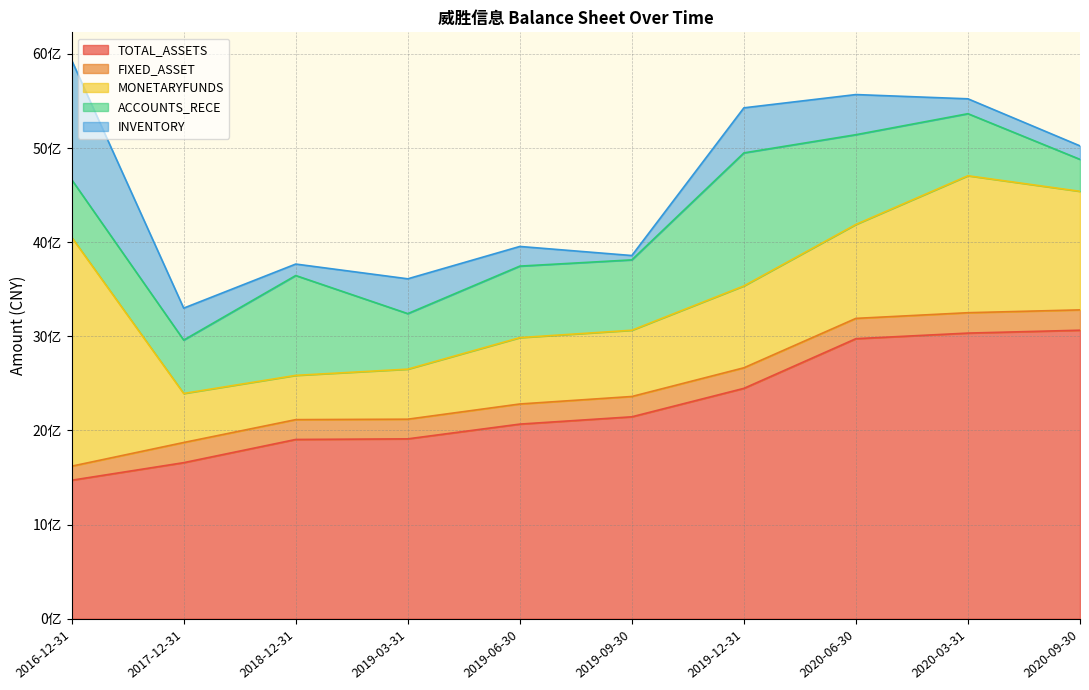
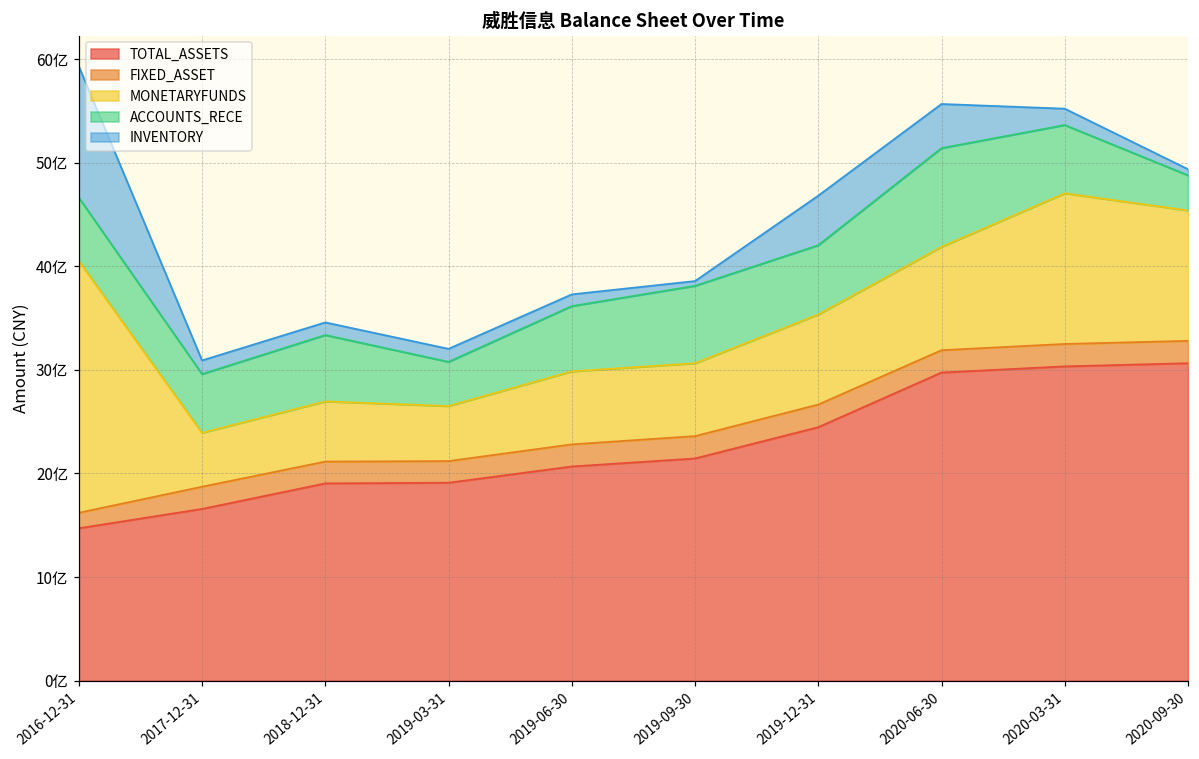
INVENTORY, 2017-12-31: 3亿 -> 1亿
MONETARYFUNDS, 2018-12-31: 5亿 -> 6亿
ACCOUNTS_RECE, 2018-12-31: 11亿 -> 6亿
ACCOUNTS_RECE, 2019-03-31: 6亿 -> 4亿
INVENTORY, 2019-03-31: 4亿 -> 1亿
ACCOUNTS_RECE, 2019-06-30: 8亿 -> 6亿
INVENTORY, 2019-06-30: 2亿 -> 1亿
ACCOUNTS_RECE, 2019-12-31: 14亿 -> 7亿
INVENTORY, 2020-09-30: 1.4亿 -> 0.6亿
